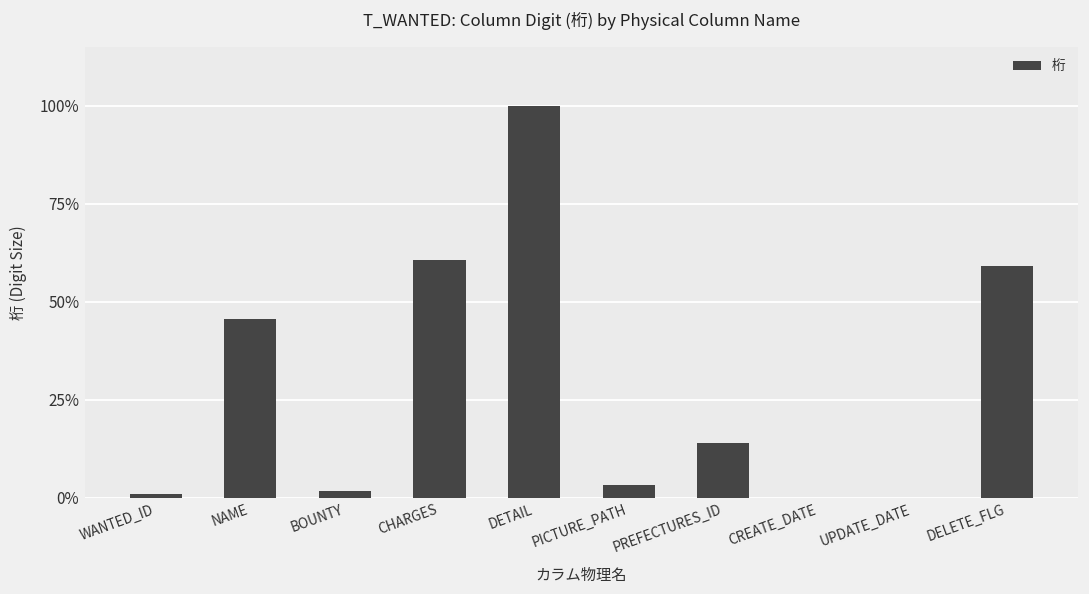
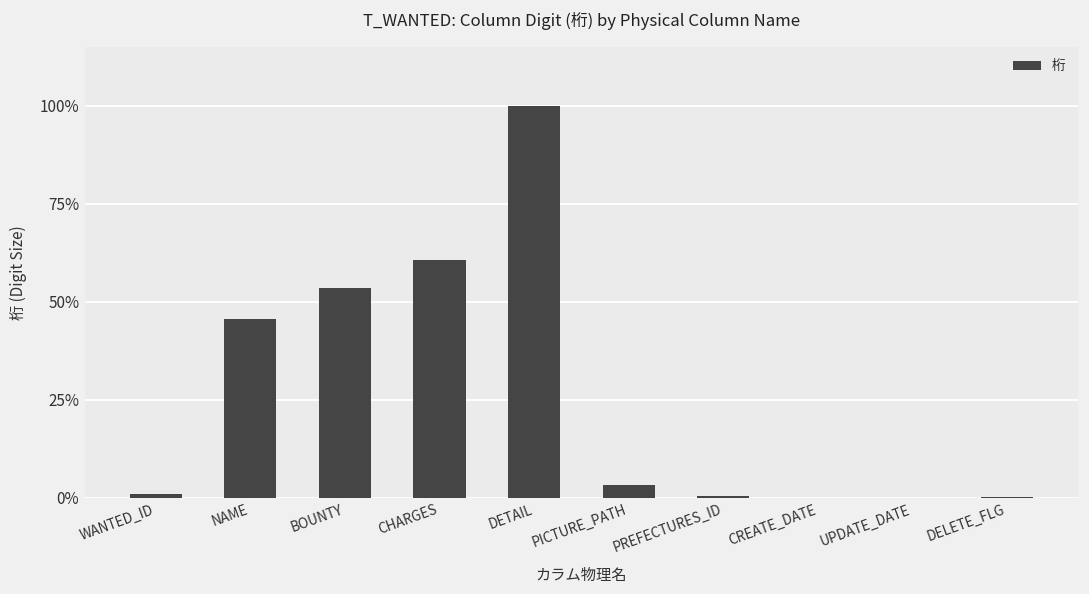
BOUNTY: 2% -> 54%
PREFECTURES_ID: 14% -> 0%
DELETE_FLG: 59% -> 0%
